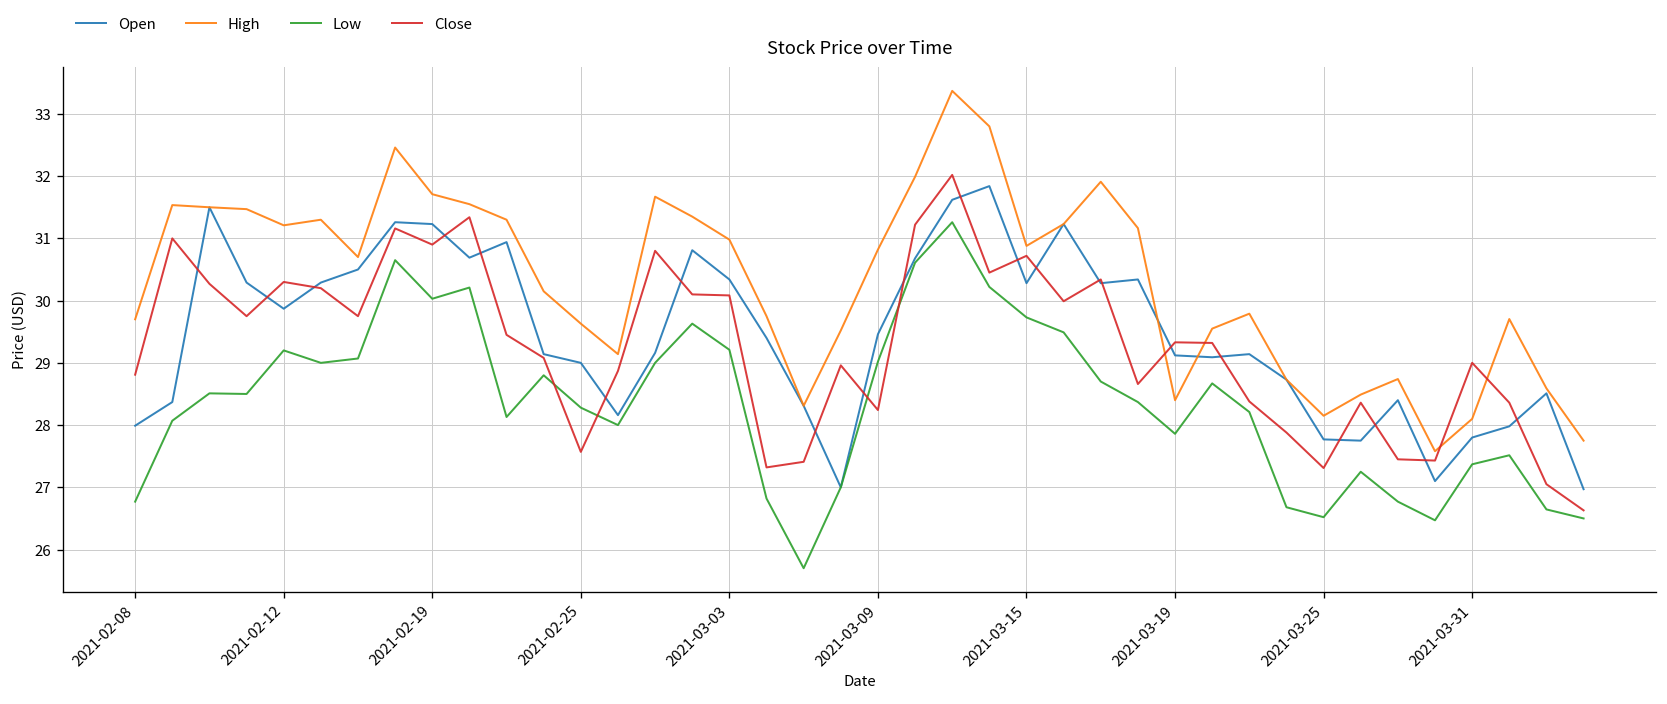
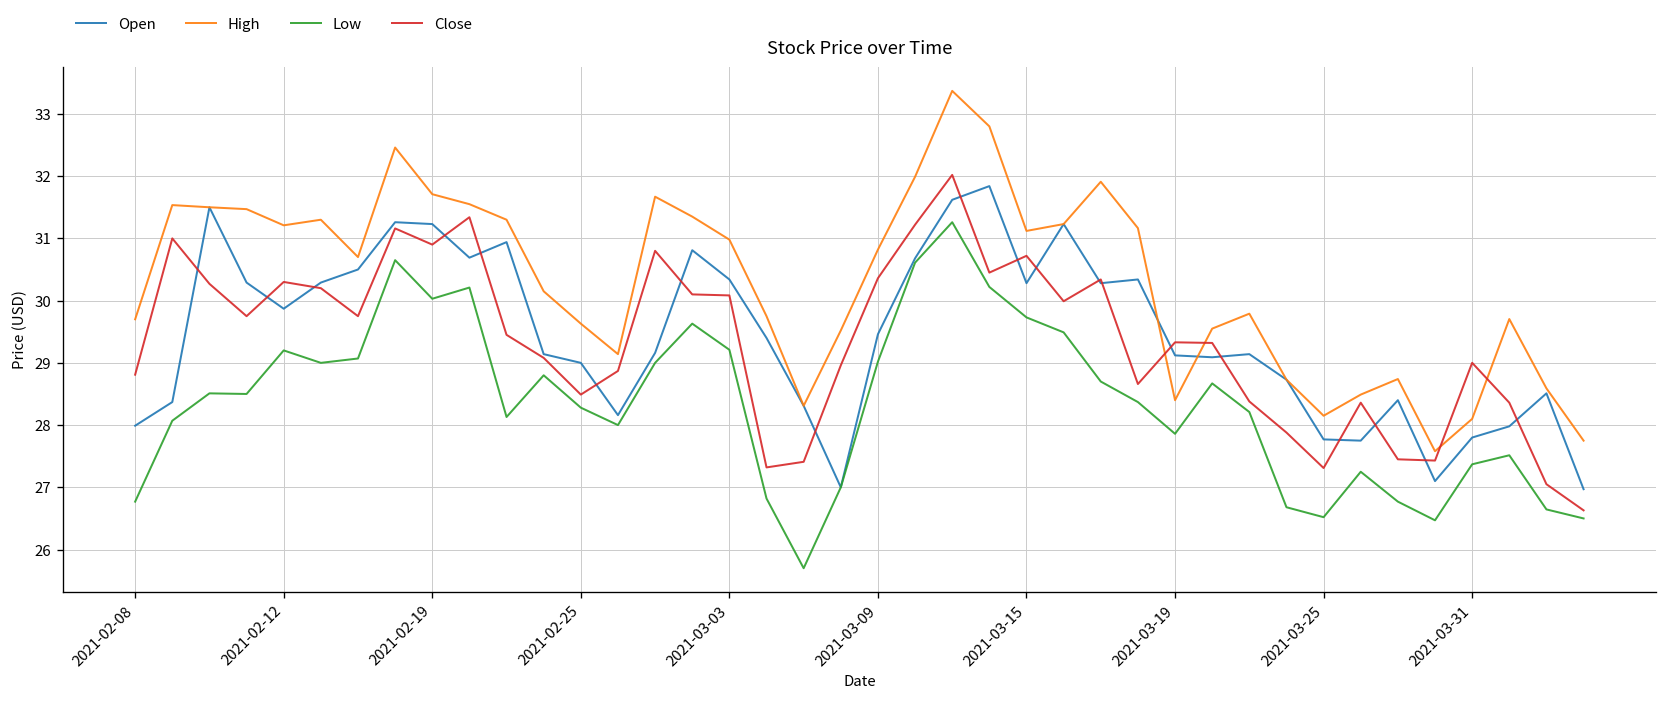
Close, 2021-02-25: 27.6 -> 28.5
Close, 2021-03-09: 28.2 -> 30.4
High, 2021-03-15: 30.9 -> 31.1
